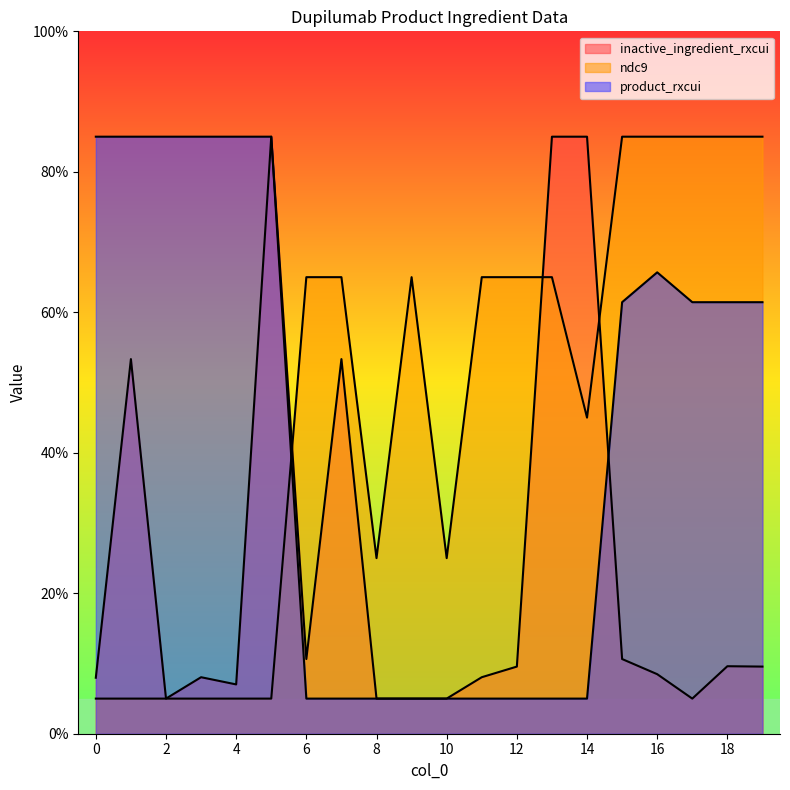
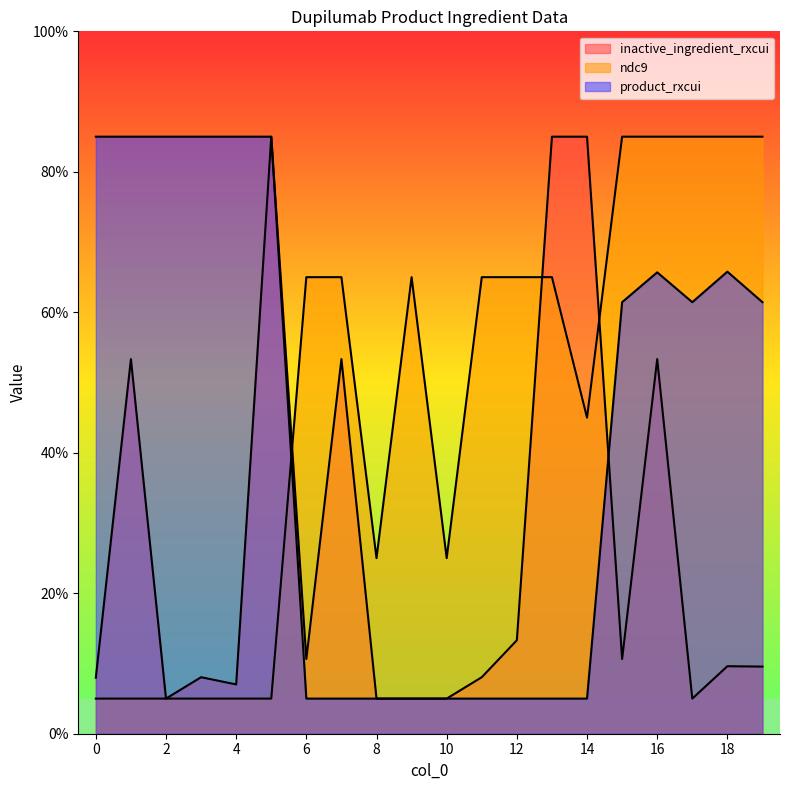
inactive_ingredient_rxcui, 12: 10% -> 13%
inactive_ingredient_rxcui, 16: 8% -> 53%
product_rxcui, 18: 61% -> 66%
